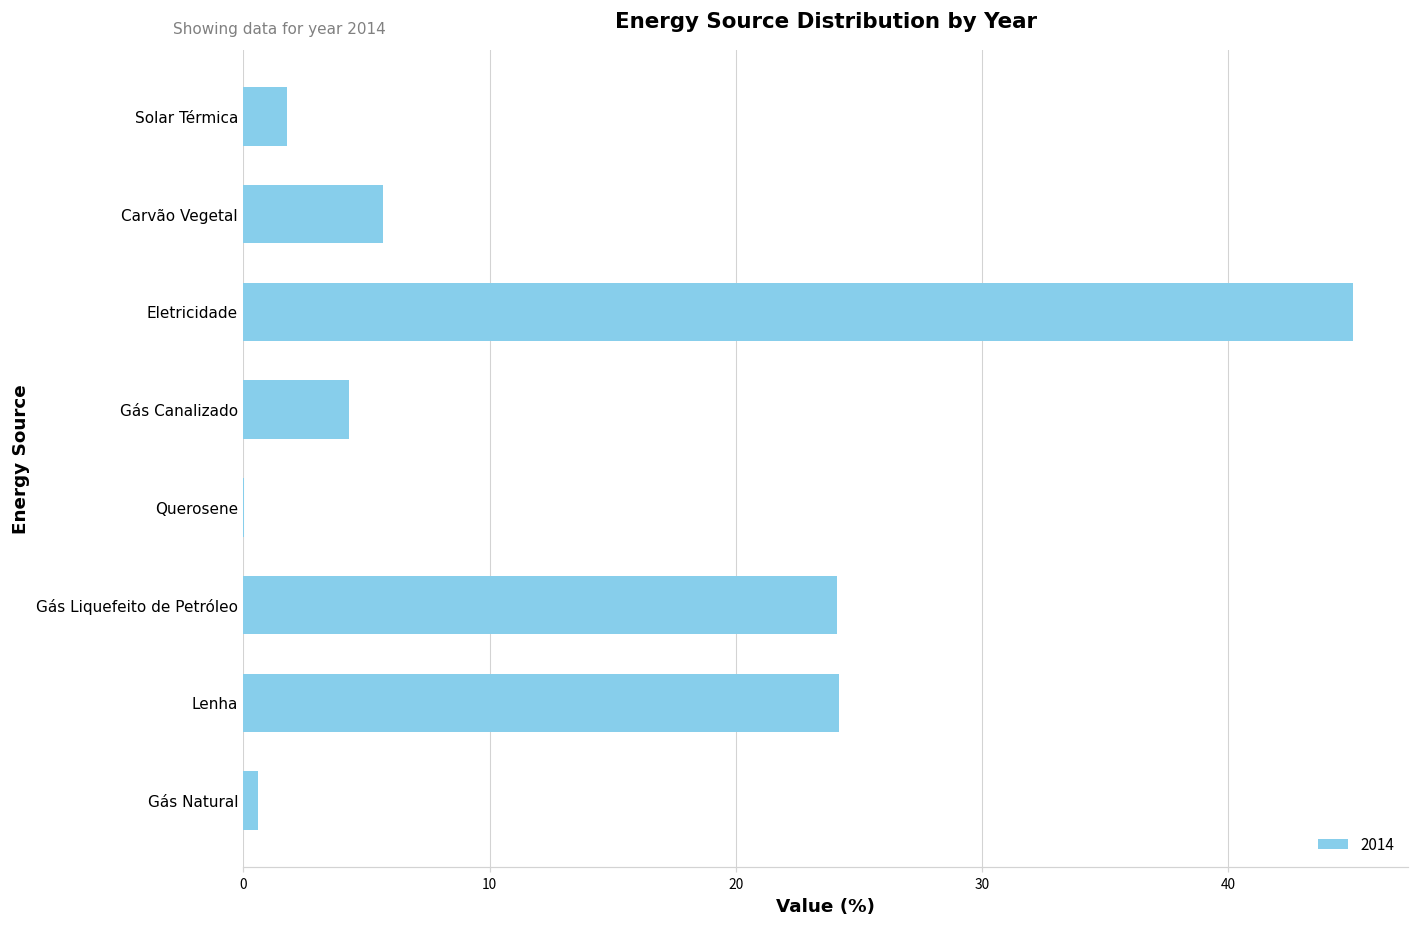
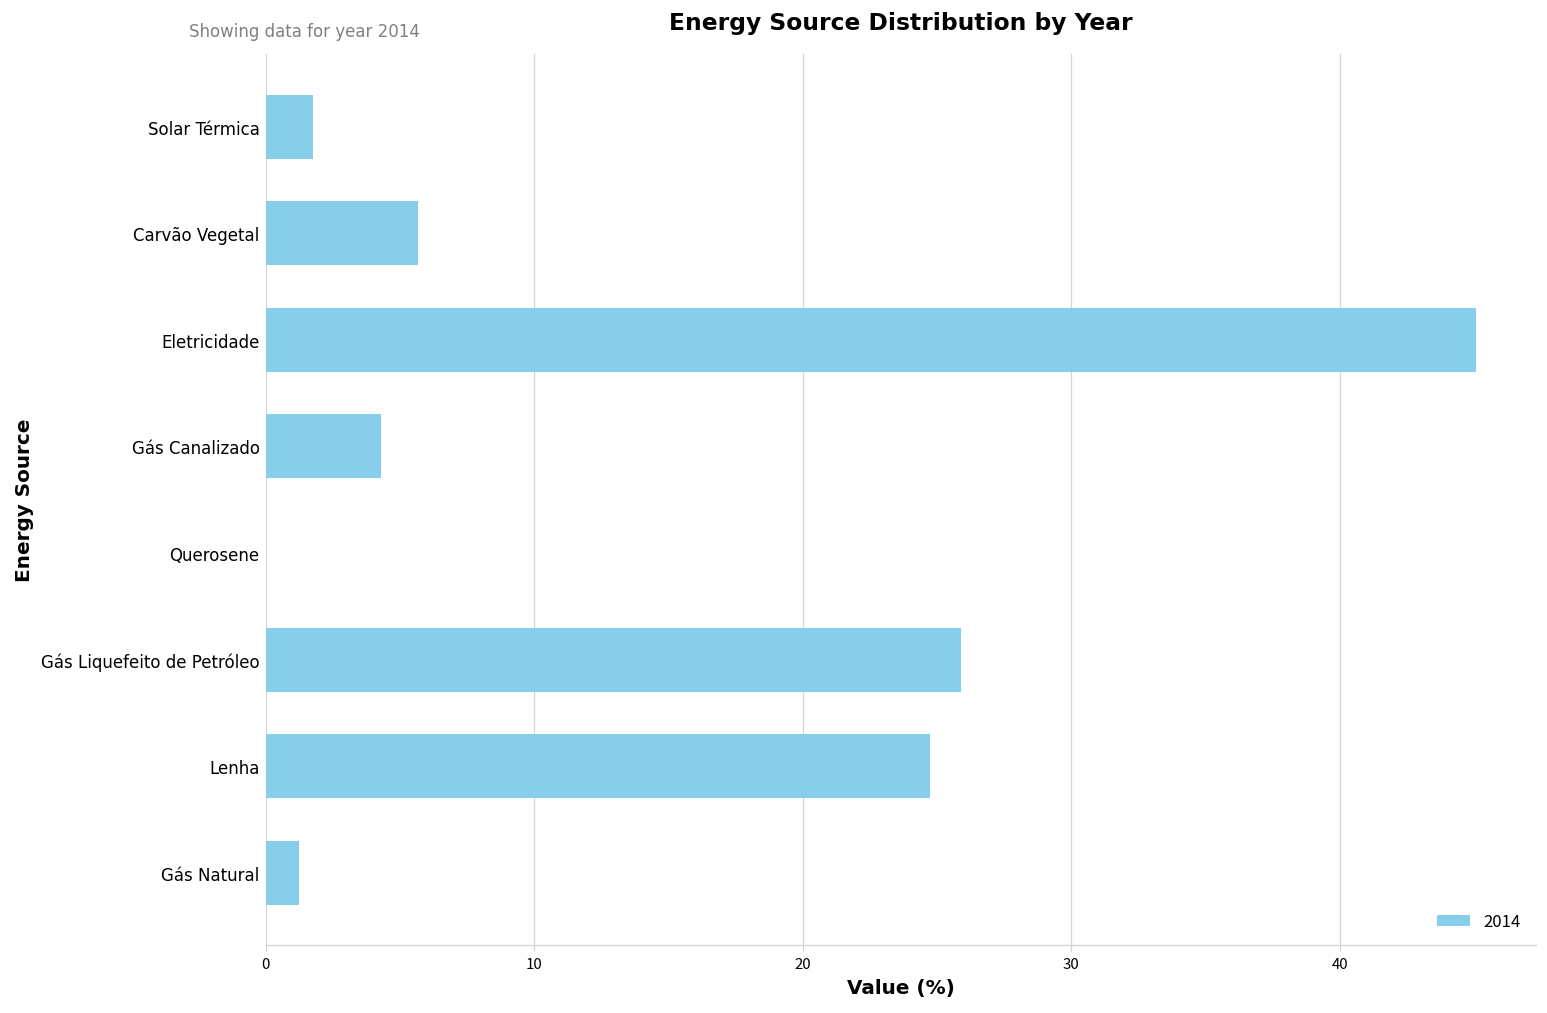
Gás Liquefeito de Petróleo: 24.1 -> 25.9
Lenha: 24.2 -> 24.7
Gás Natural: 0.6 -> 1.2
